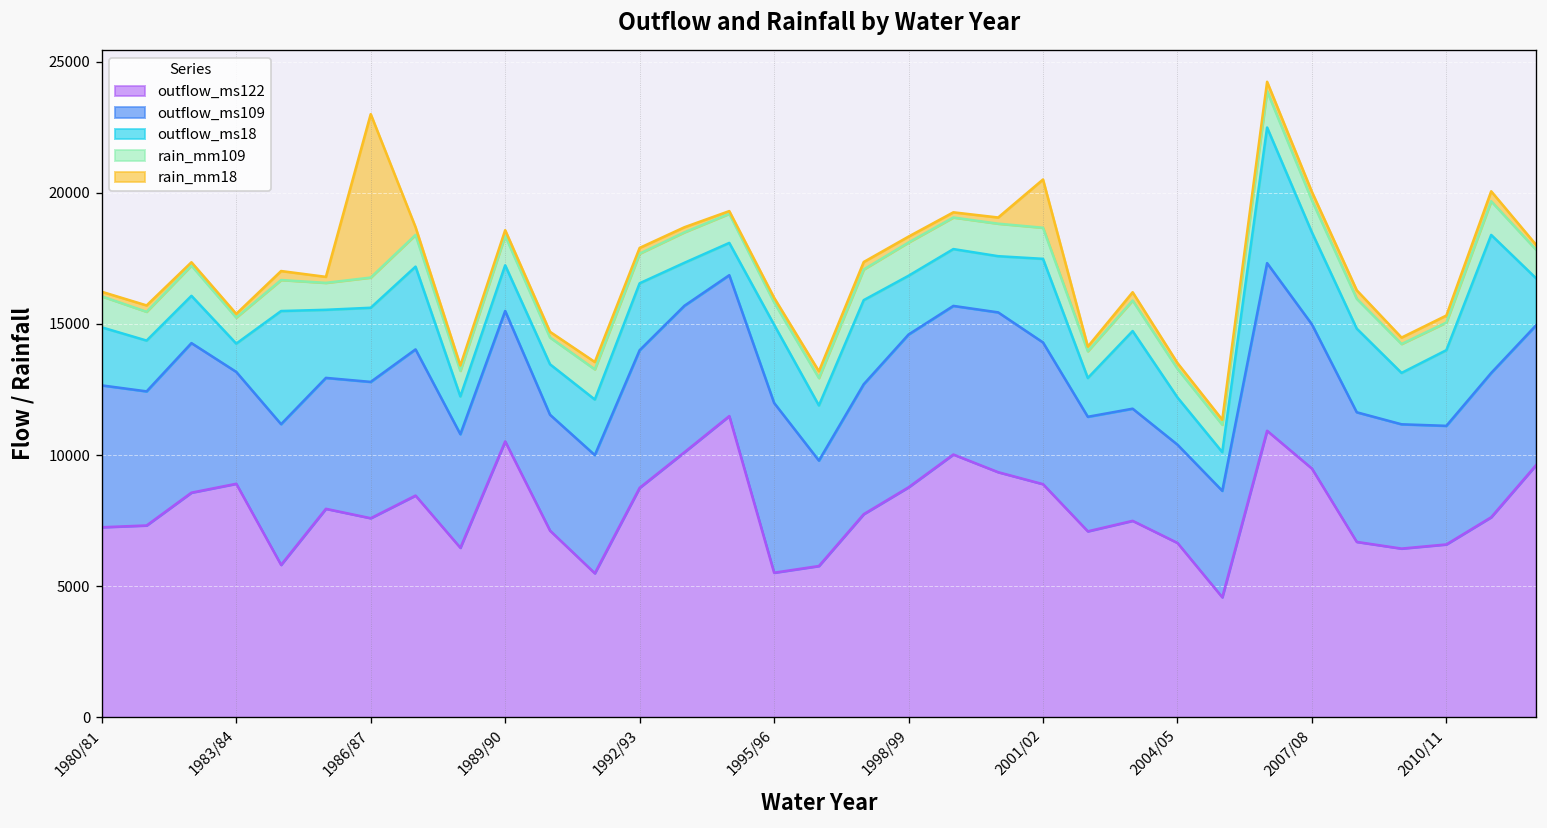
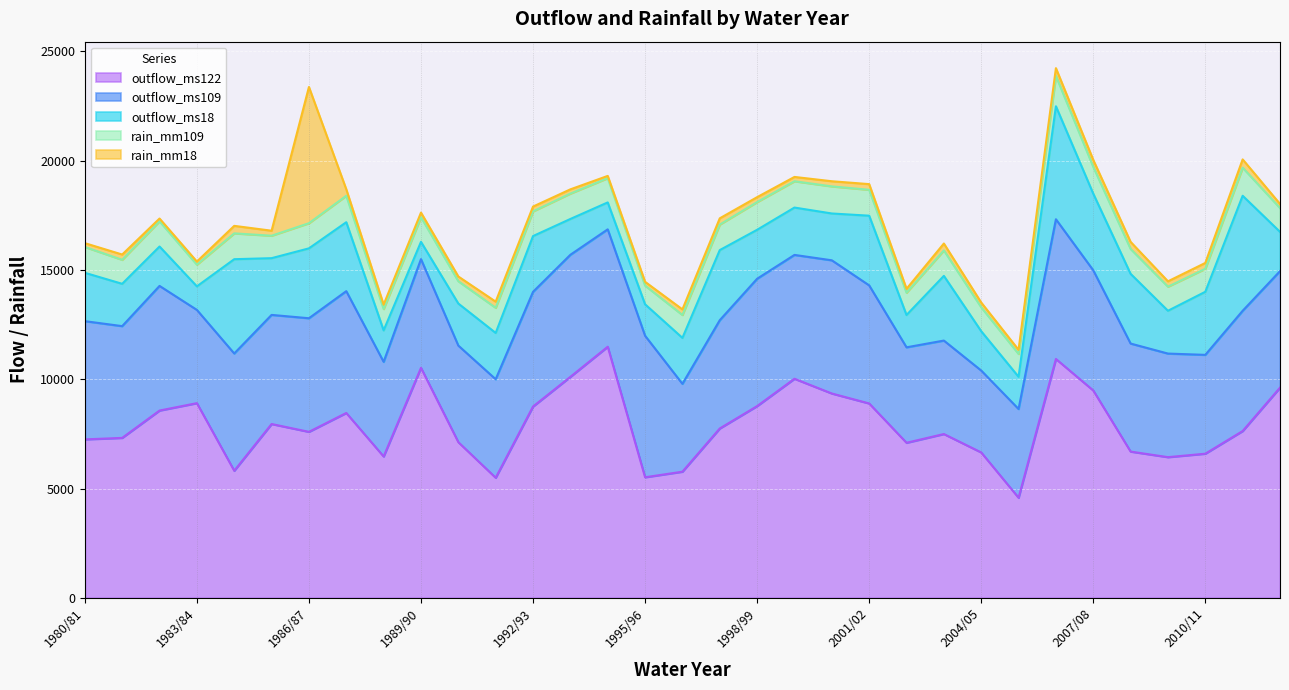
outflow_ms18, 1986/87: 2800 -> 3200
outflow_ms18, 1989/90: 1700 -> 800
outflow_ms18, 1995/96: 3000 -> 1400
rain_mm18, 2001/02: 1800 -> 300
